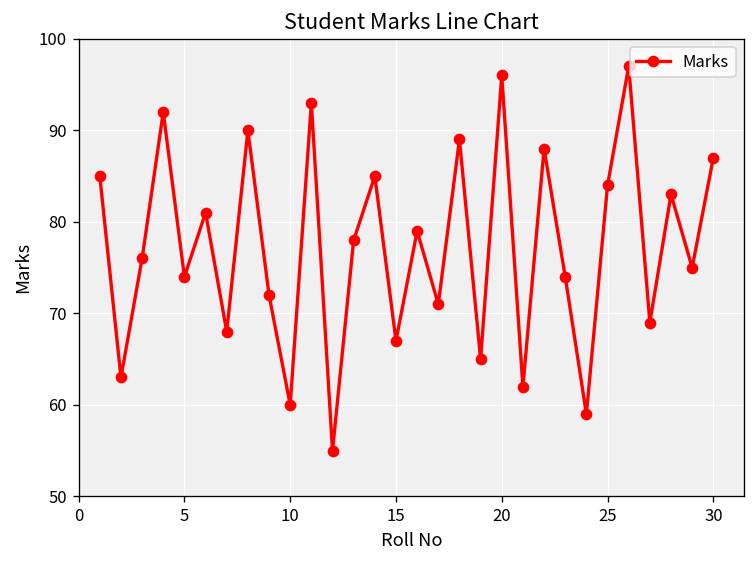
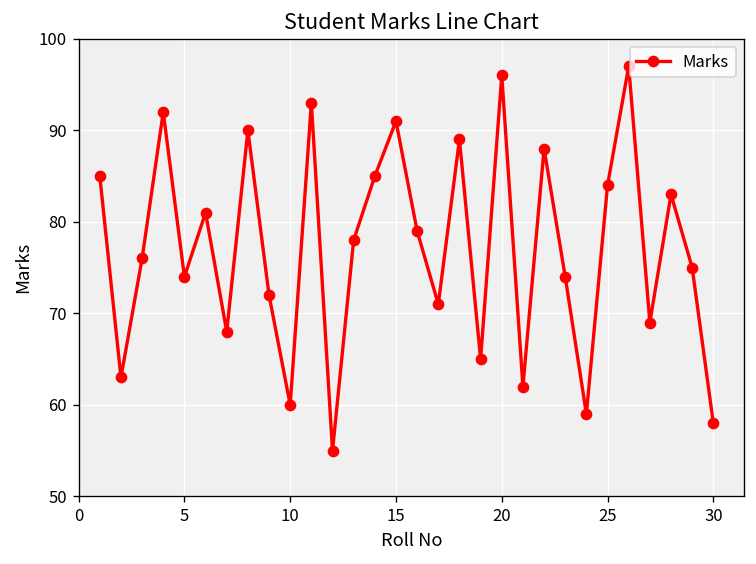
15: 67 -> 91
30: 87 -> 58
